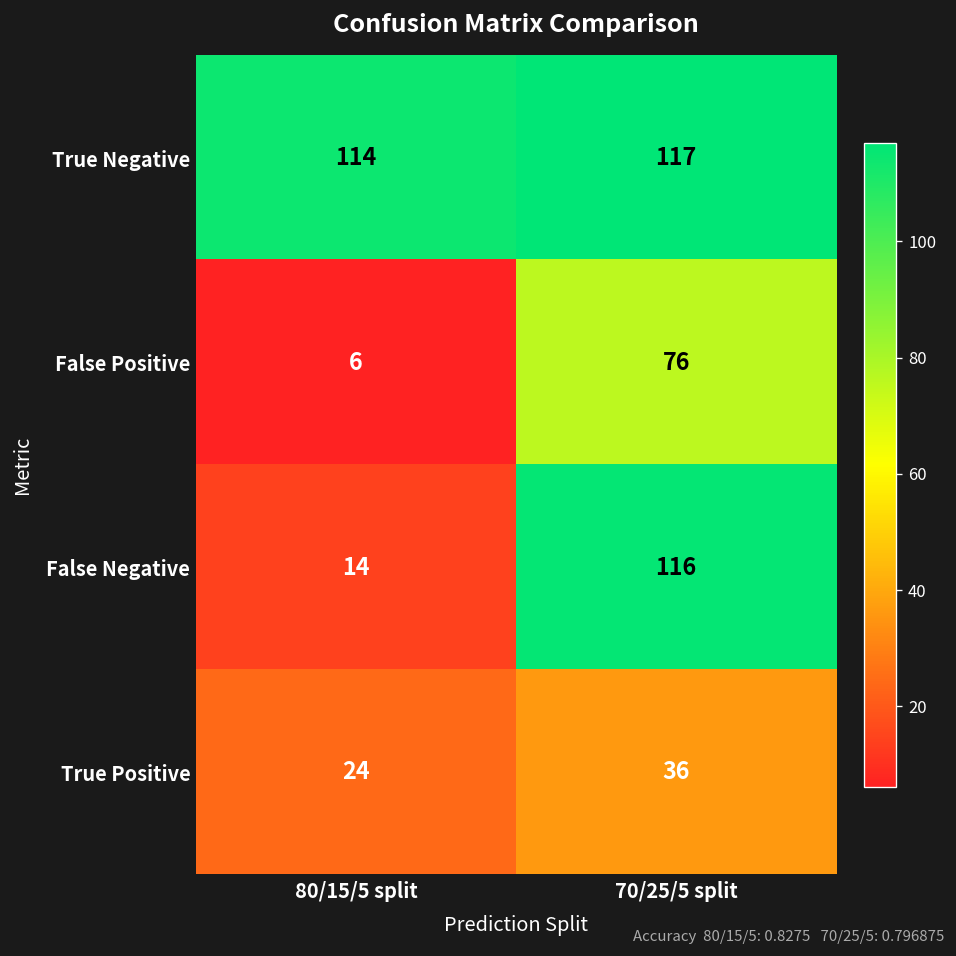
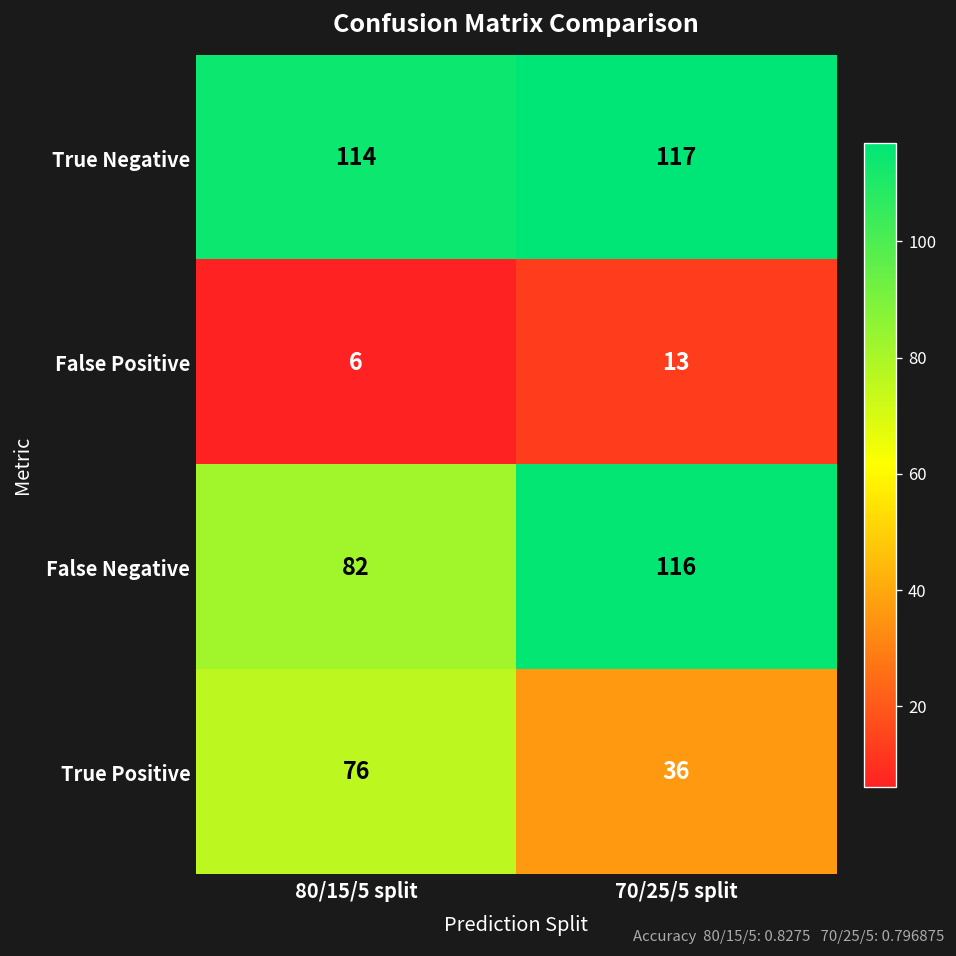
False Positive, 70/25/5 split: 76 -> 13
False Negative, 80/15/5 split: 14 -> 82
True Positive, 80/15/5 split: 24 -> 76
